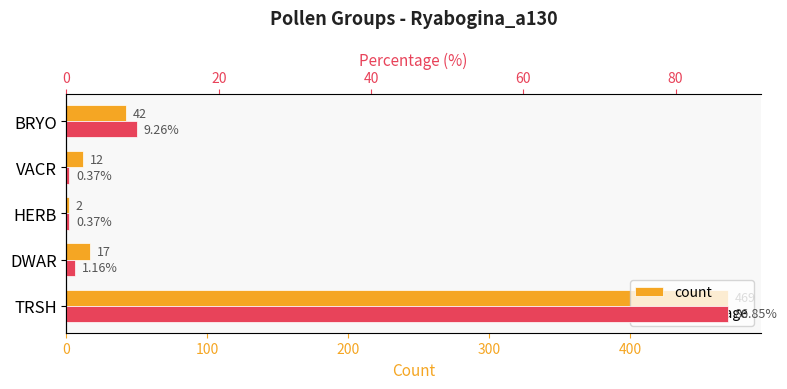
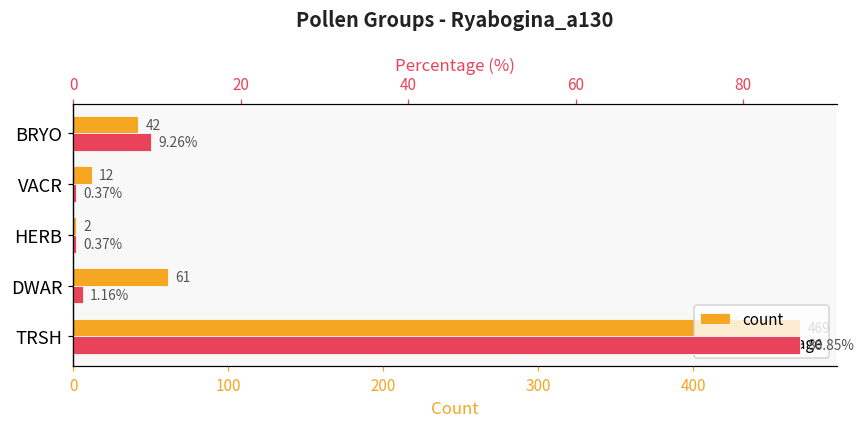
count, DWAR: 17 -> 61
